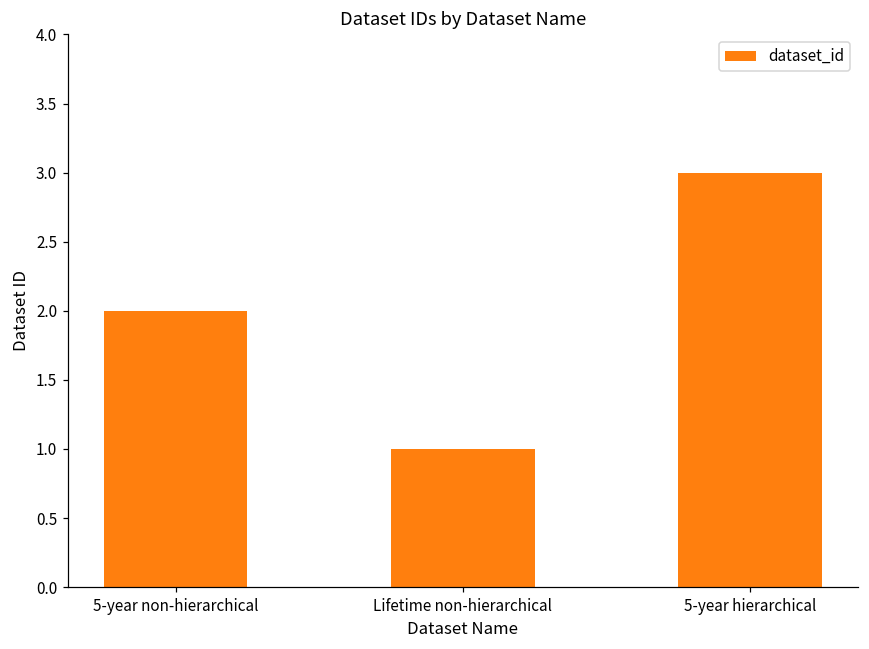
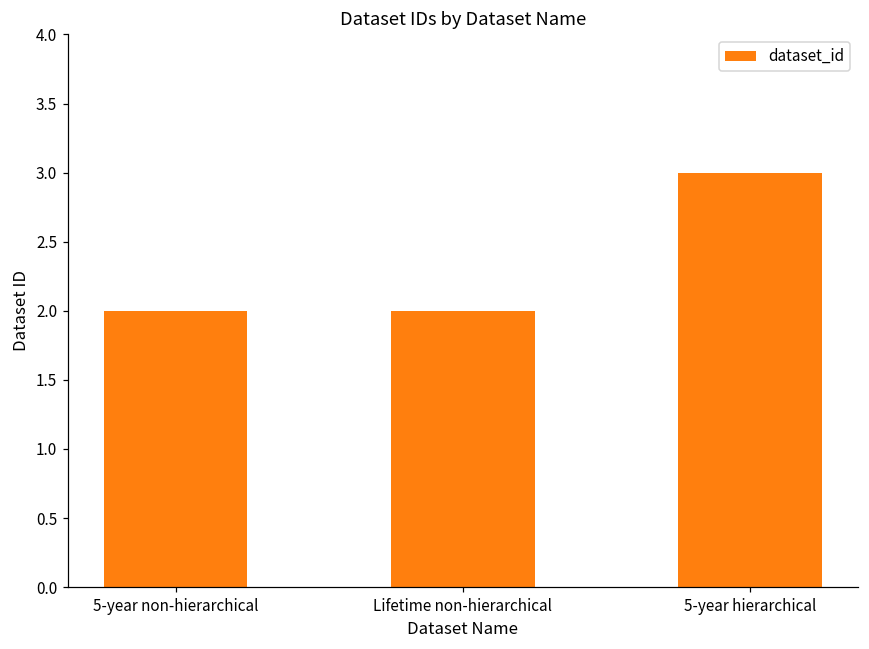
Lifetime non-hierarchical: 1 -> 2
